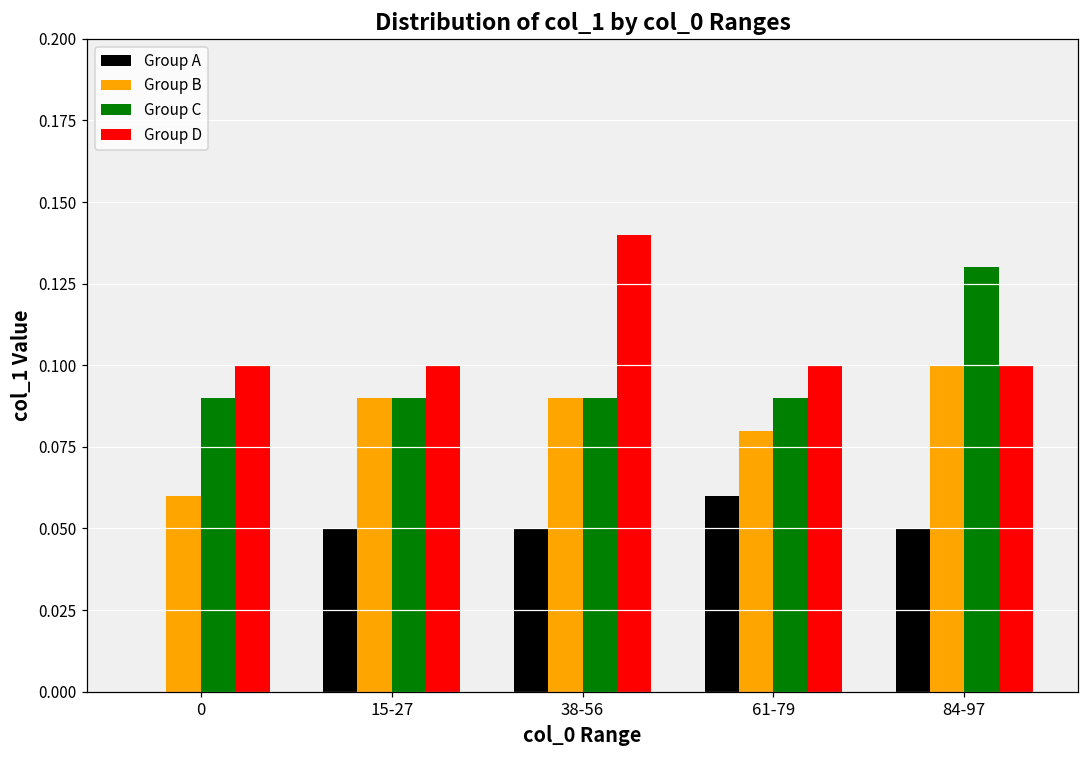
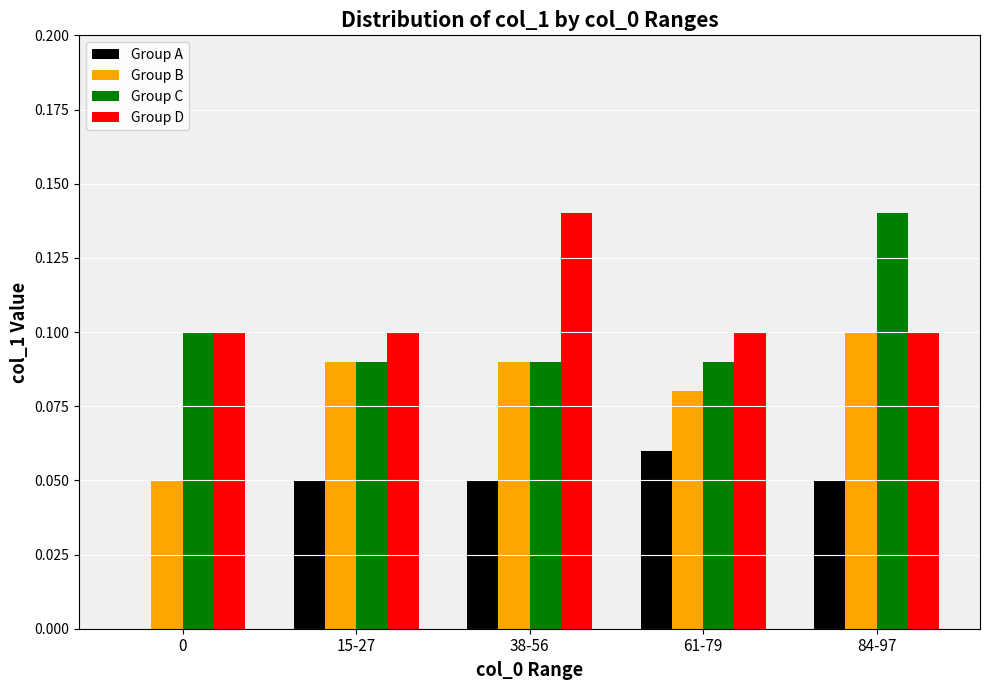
Group B, 0: 0.06 -> 0.05
Group C, 0: 0.09 -> 0.10
Group C, 84-97: 0.13 -> 0.14
